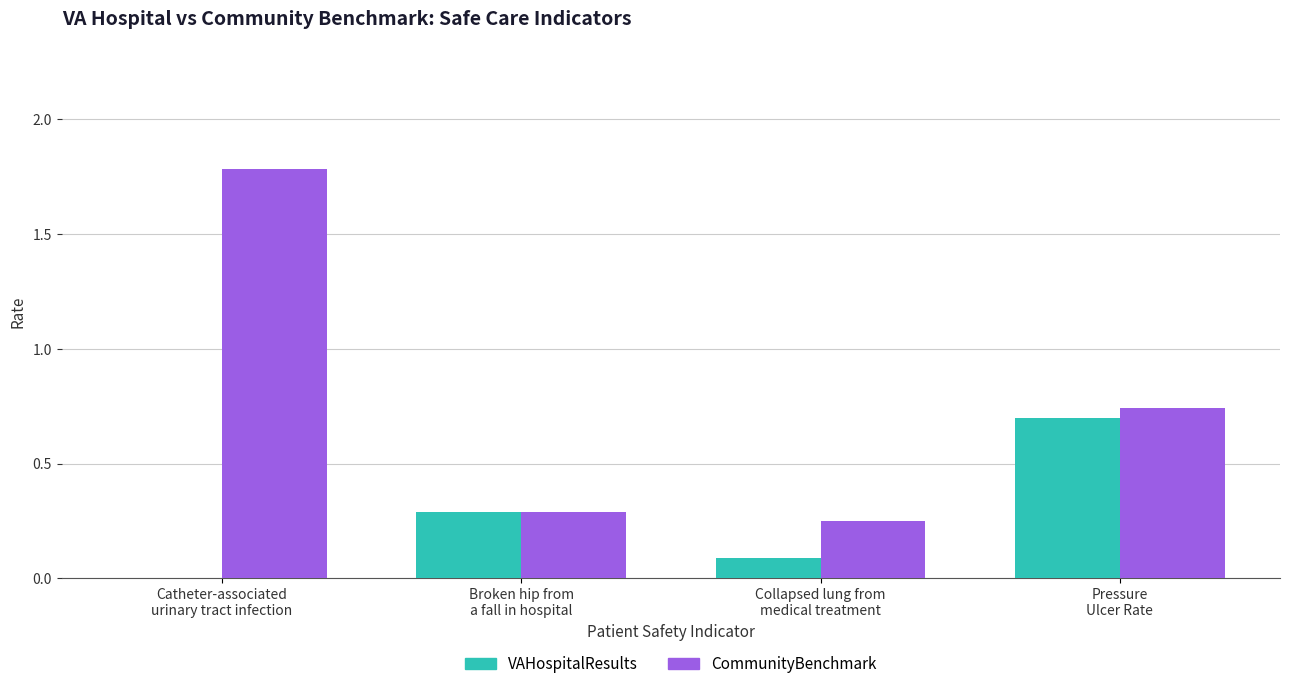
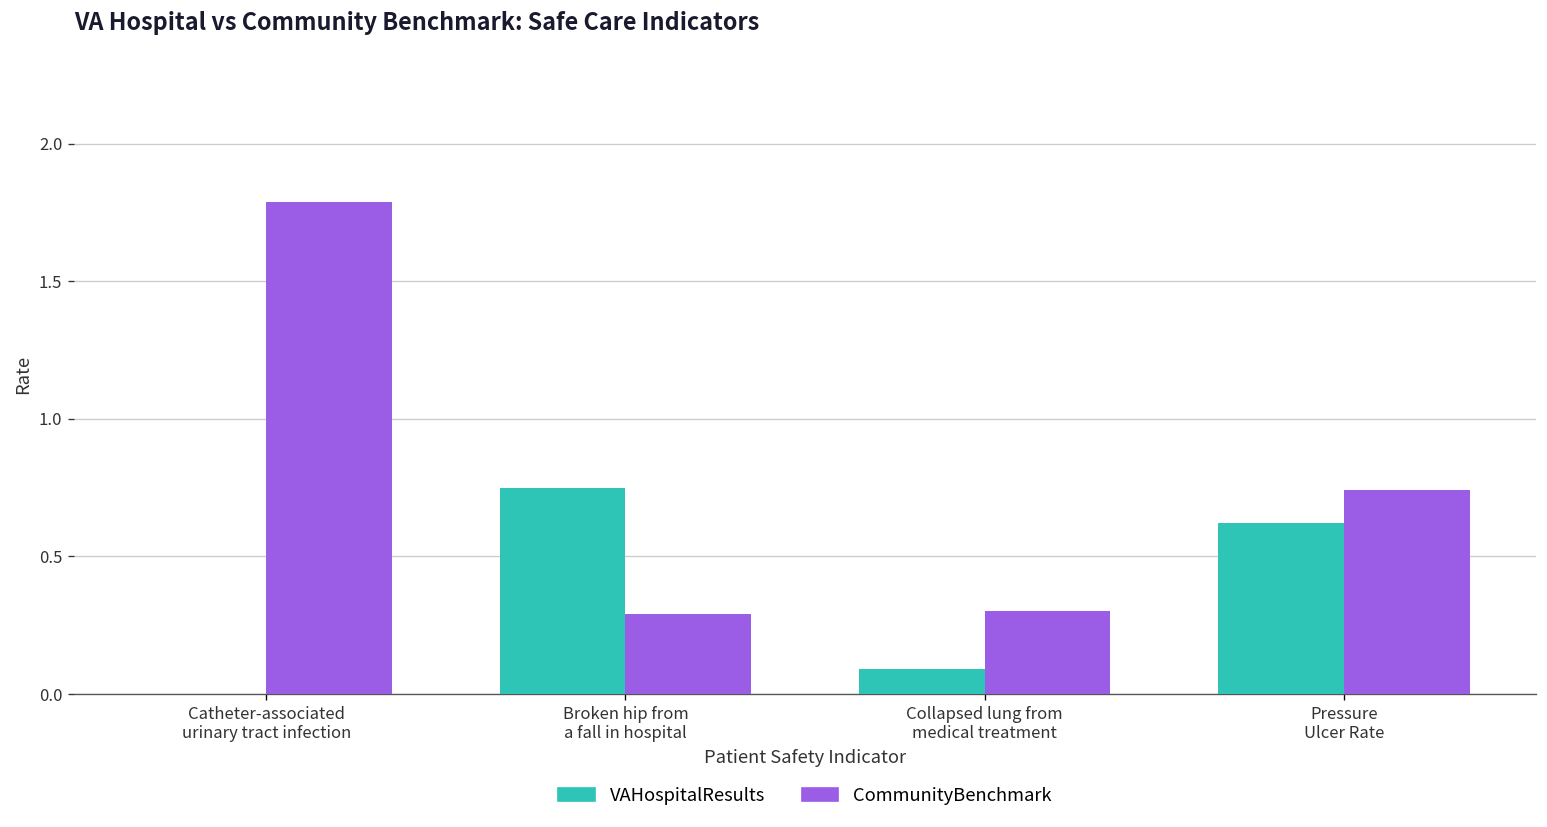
VAHospitalResults, Broken hip from a fall in hospital: 0.29 -> 0.75
CommunityBenchmark, Collapsed lung from medical treatment: 0.25 -> 0.30
VAHospitalResults, Pressure Ulcer Rate: 0.70 -> 0.62
